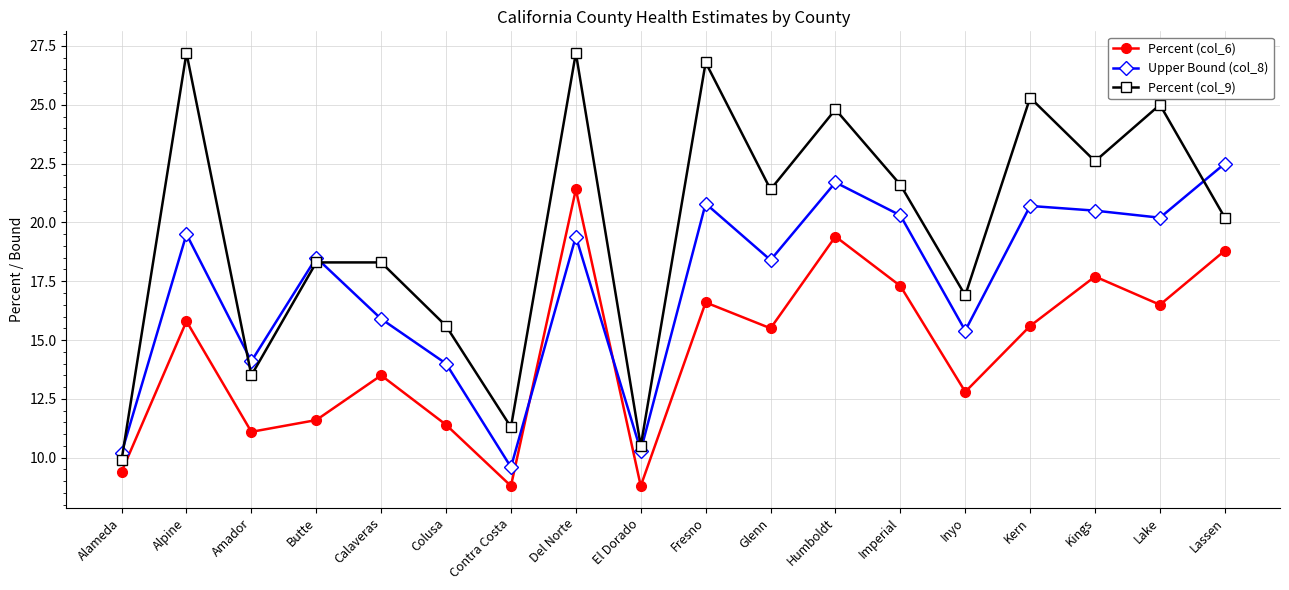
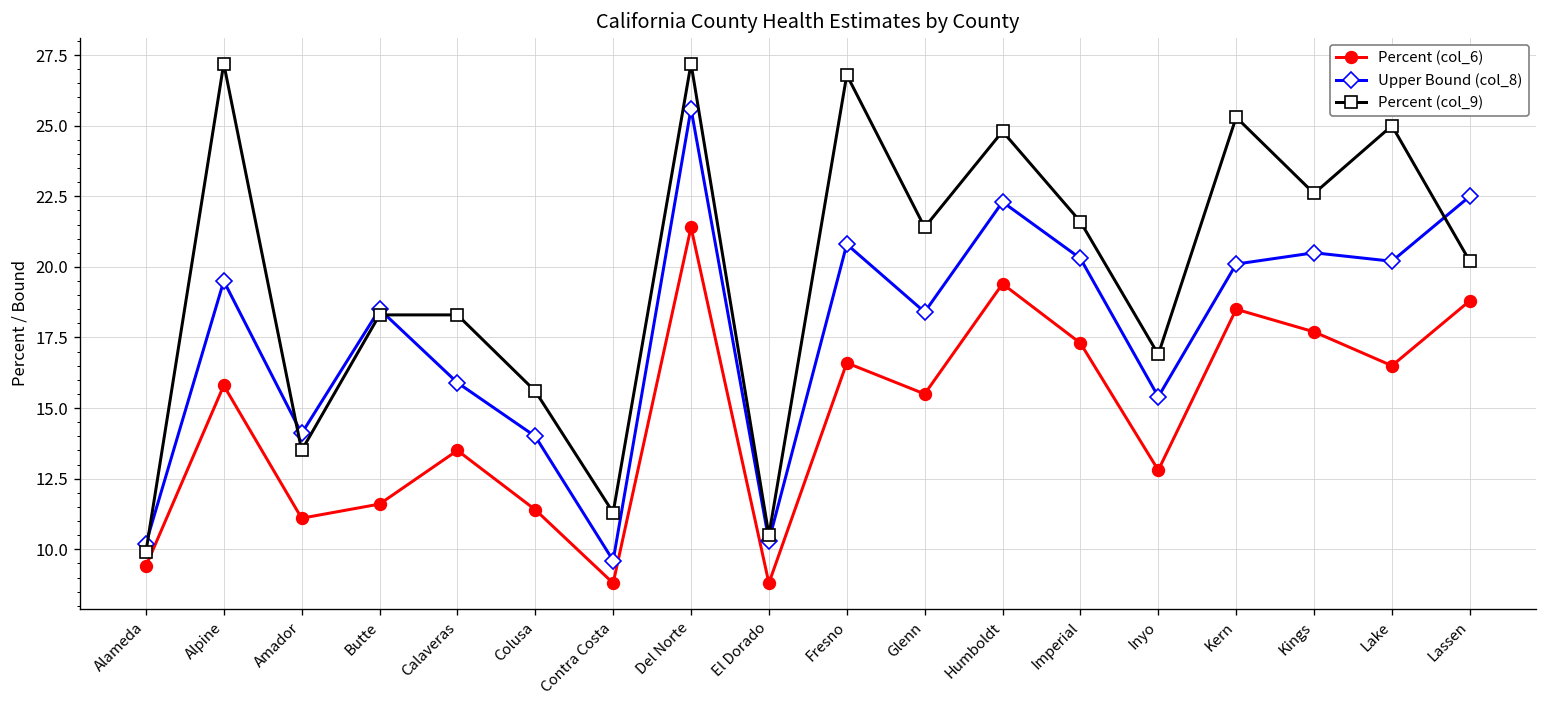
Upper Bound (col_8), Del Norte: 19.4 -> 25.6
Upper Bound (col_8), Humboldt: 21.7 -> 22.3
Percent (col_6), Kern: 15.6 -> 18.5
Upper Bound (col_8), Kern: 20.7 -> 20.1
